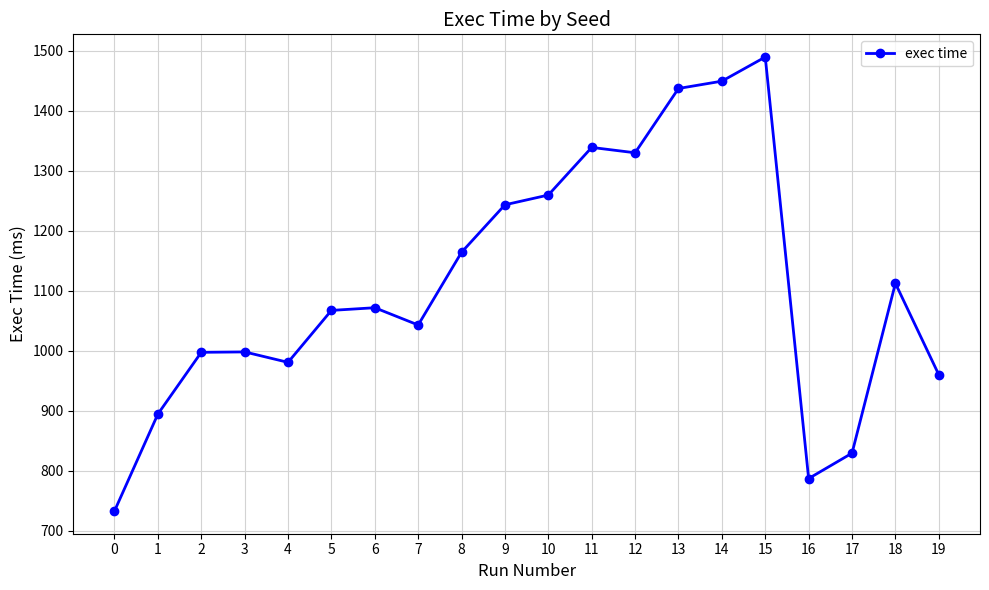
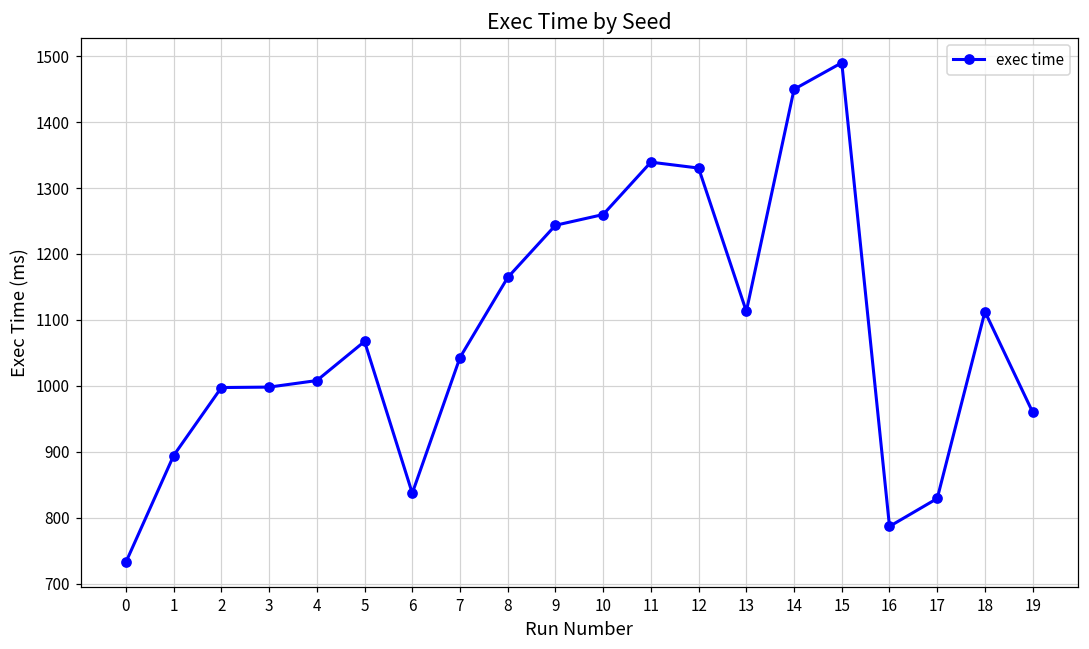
4: 980 -> 1010
6: 1070 -> 840
13: 1440 -> 1110
